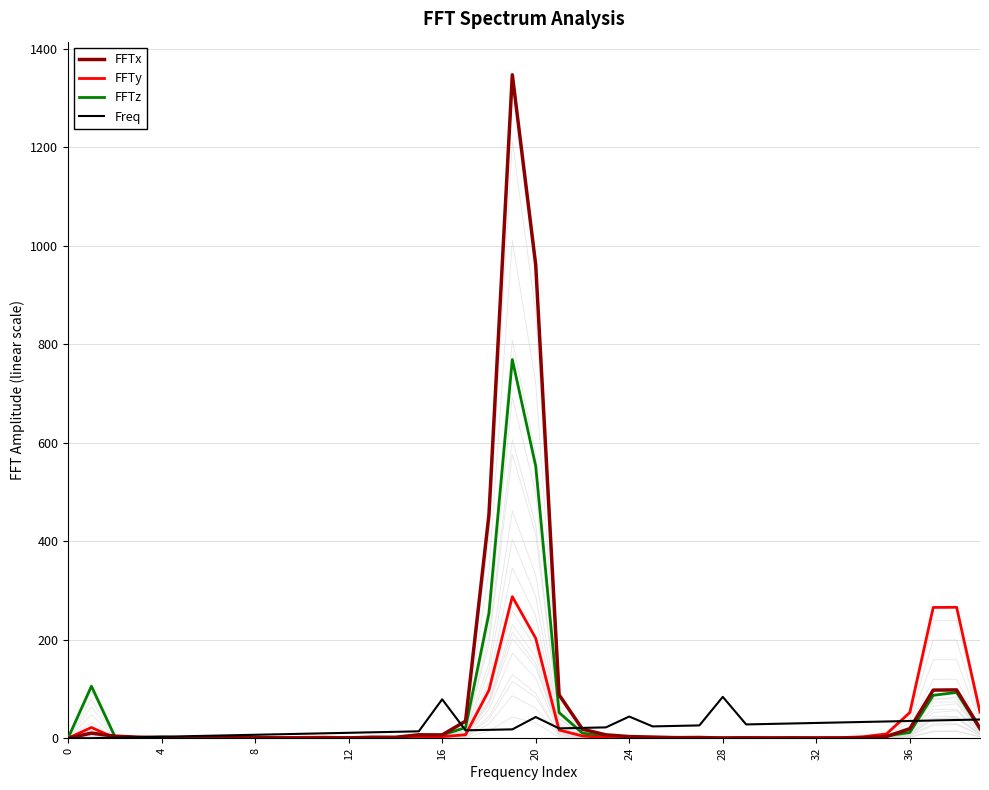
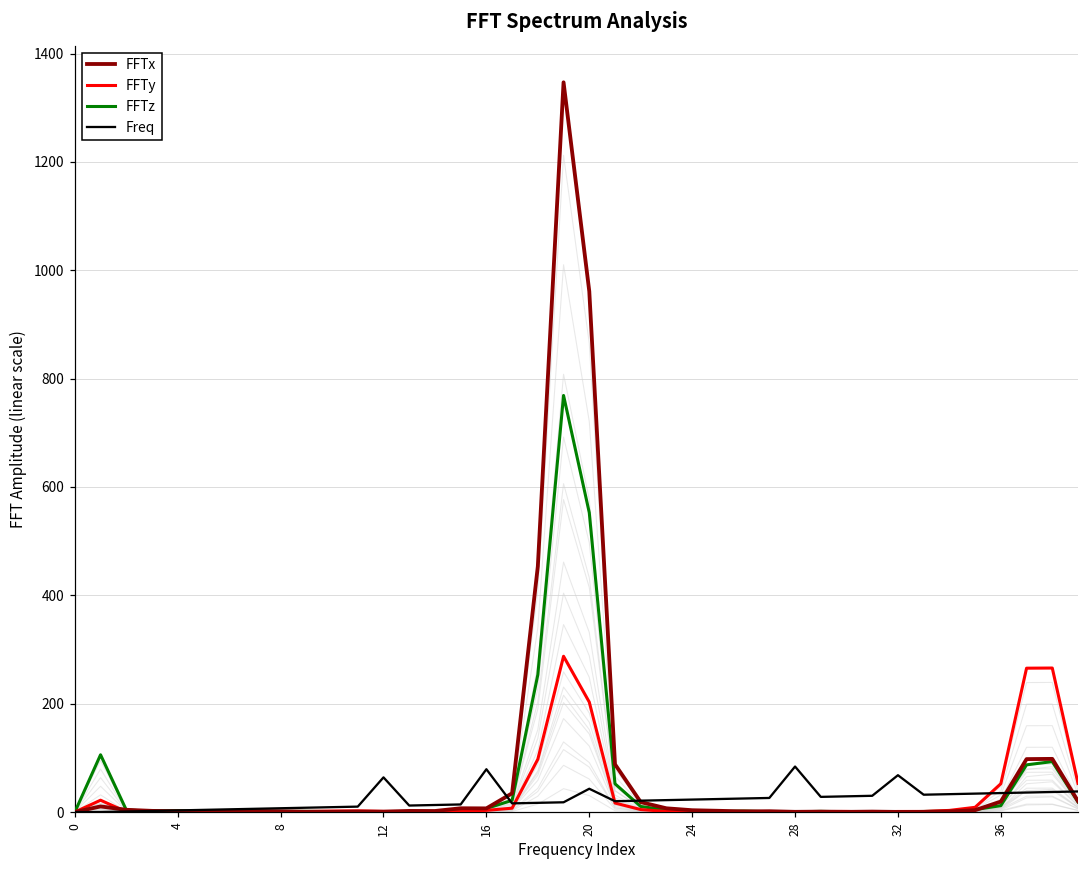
Freq, 12: 10 -> 60
Freq, 24: 40 -> 20
Freq, 32: 30 -> 70
